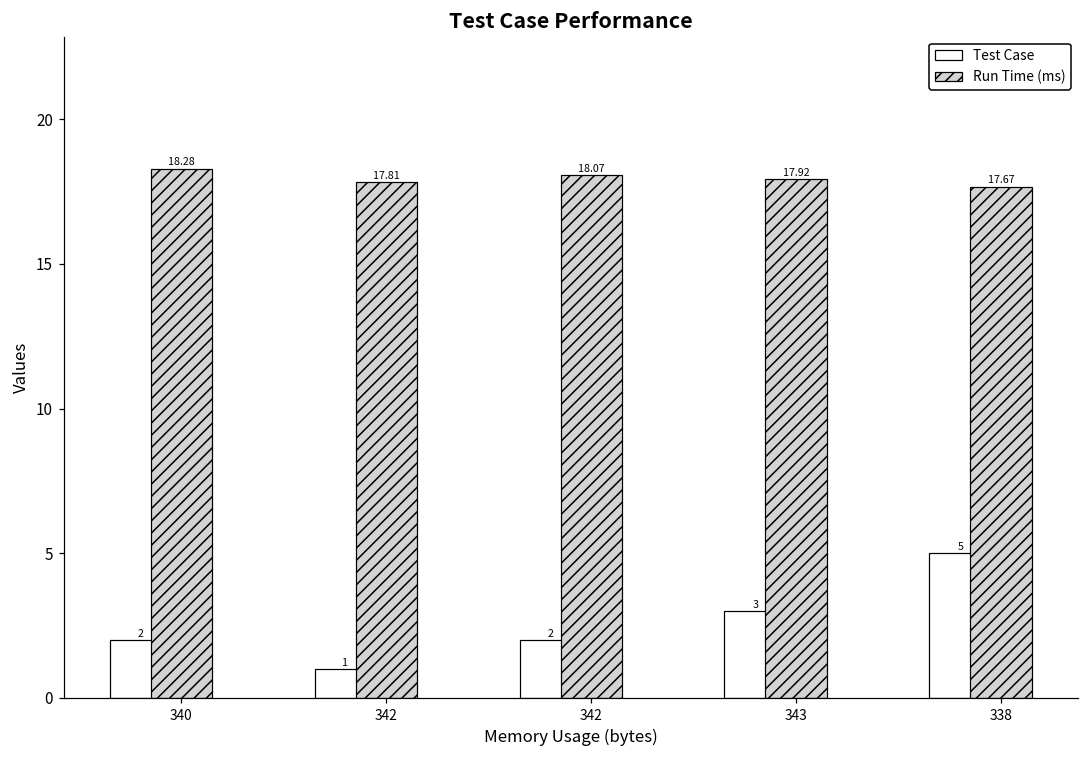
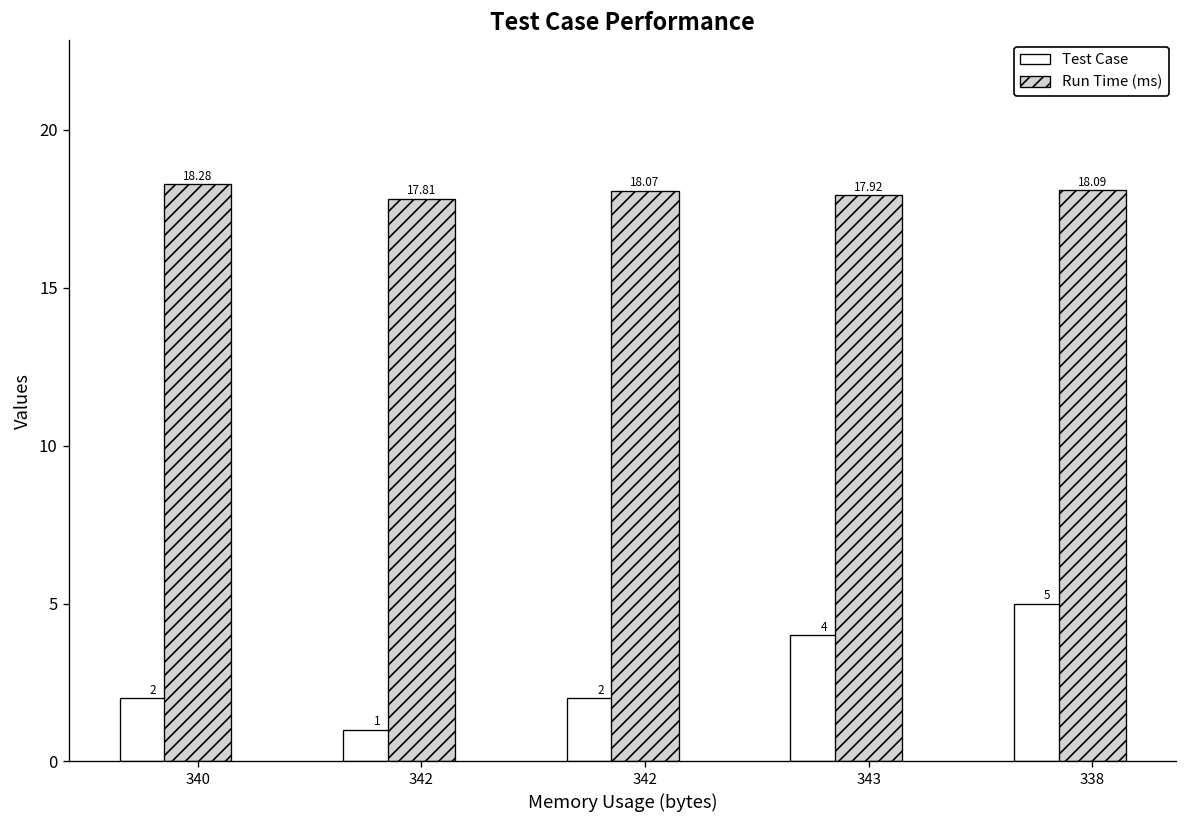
Test Case, 343: 3 -> 4
Run Time (ms), 338: 17.67 -> 18.09
